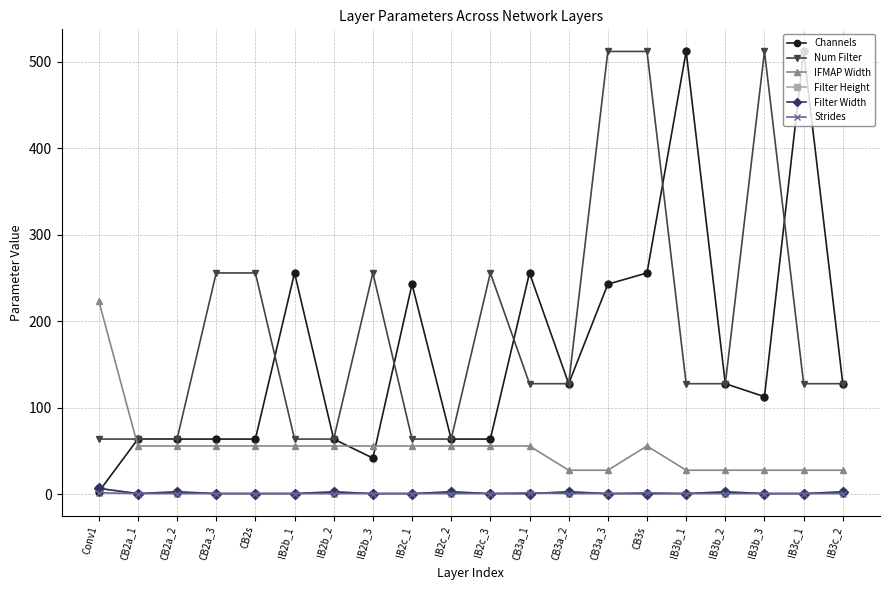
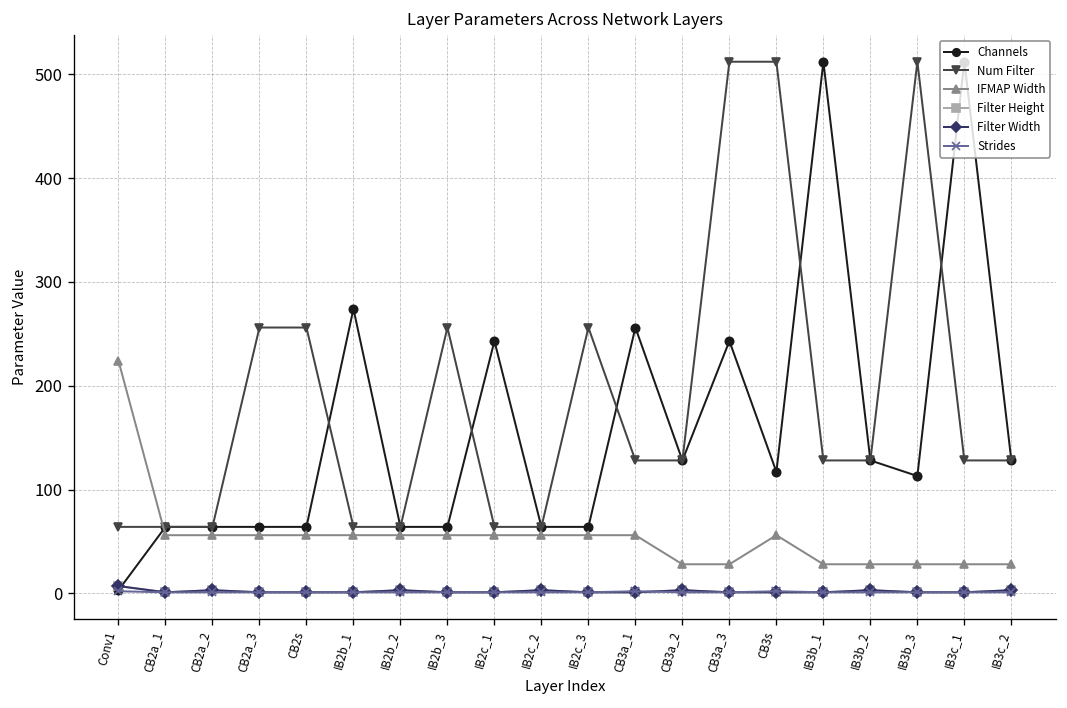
Channels, IB2b_1: 260 -> 270
Channels, IB2b_3: 40 -> 60
Channels, CB3s: 260 -> 120
